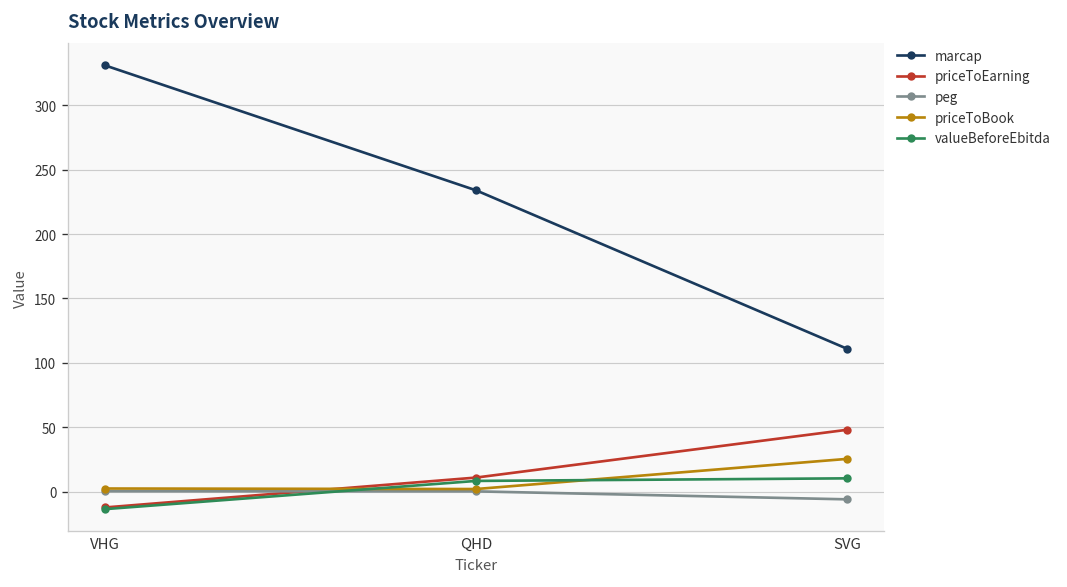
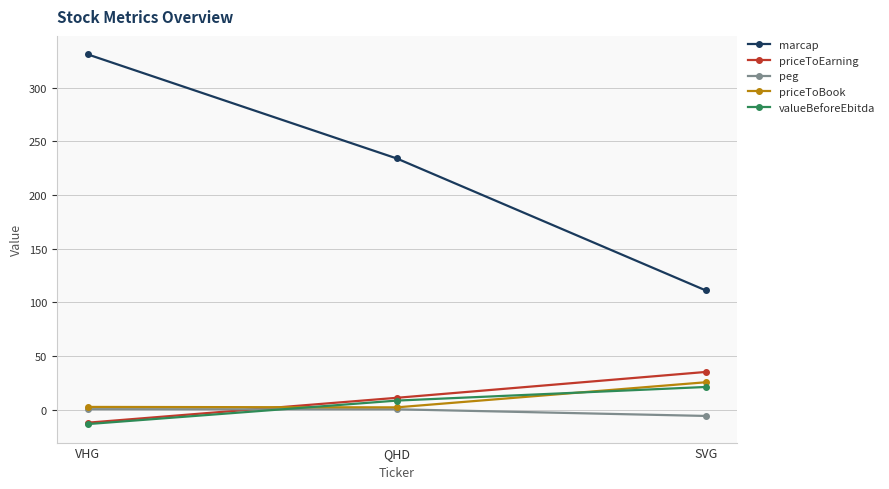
priceToEarning, SVG: 48 -> 35
valueBeforeEbitda, SVG: 10 -> 21
